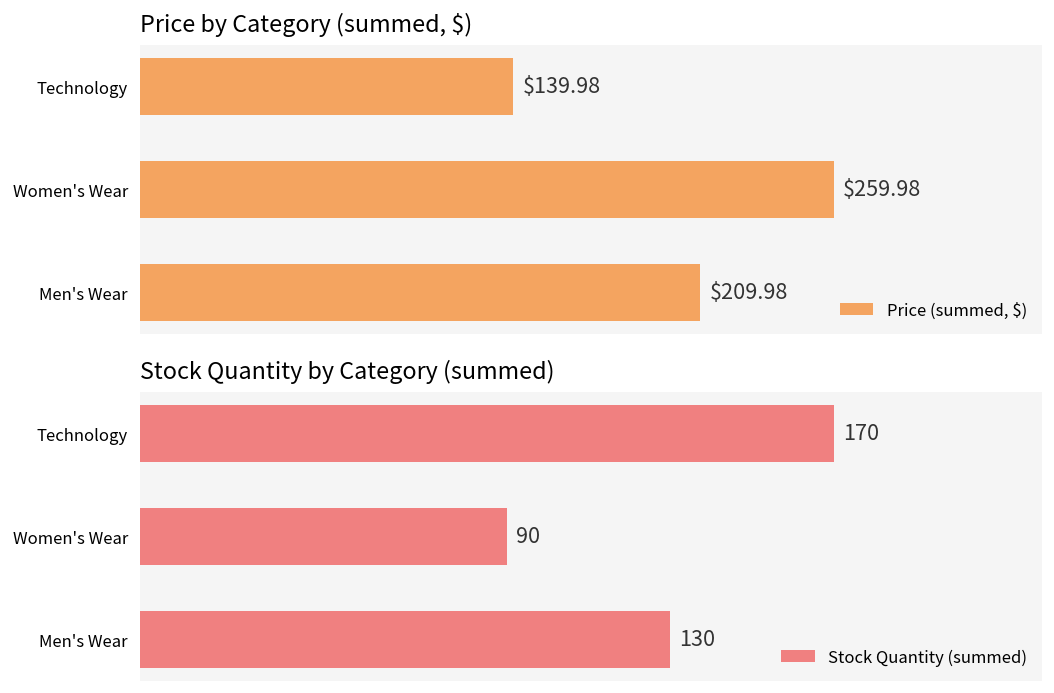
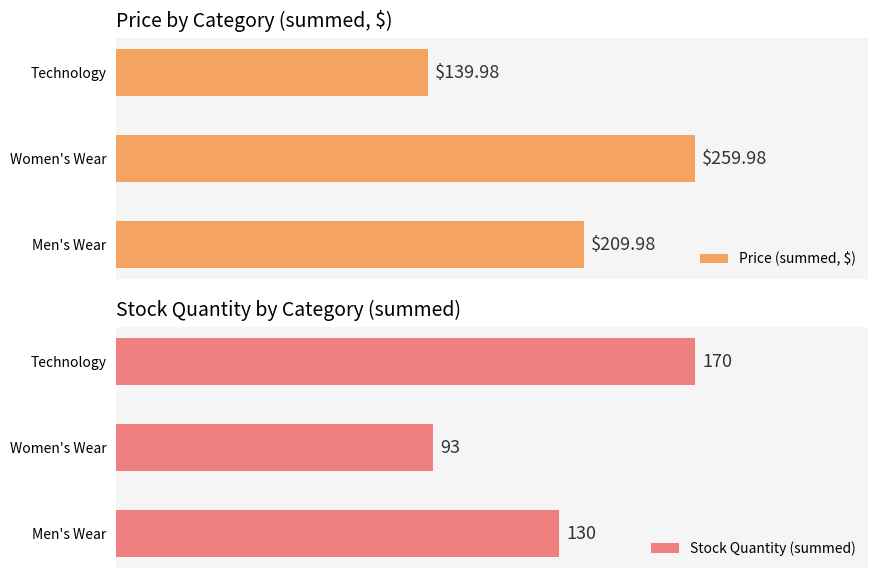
Stock Quantity by Category (summed), Women's Wear: 90 -> 93
